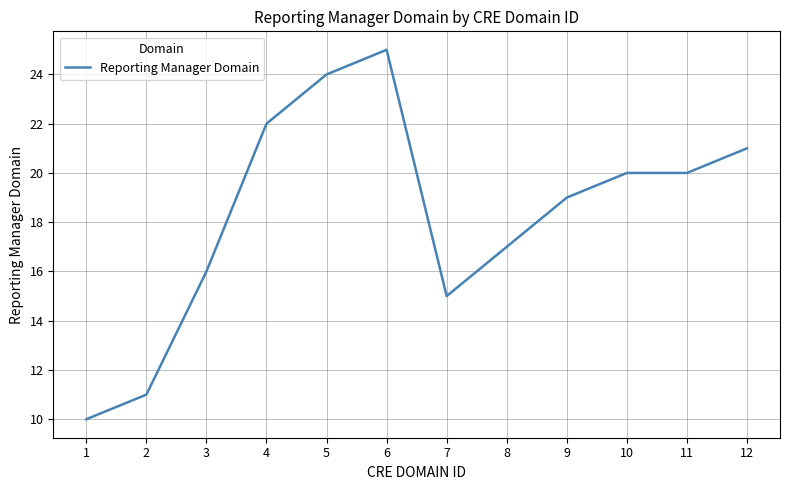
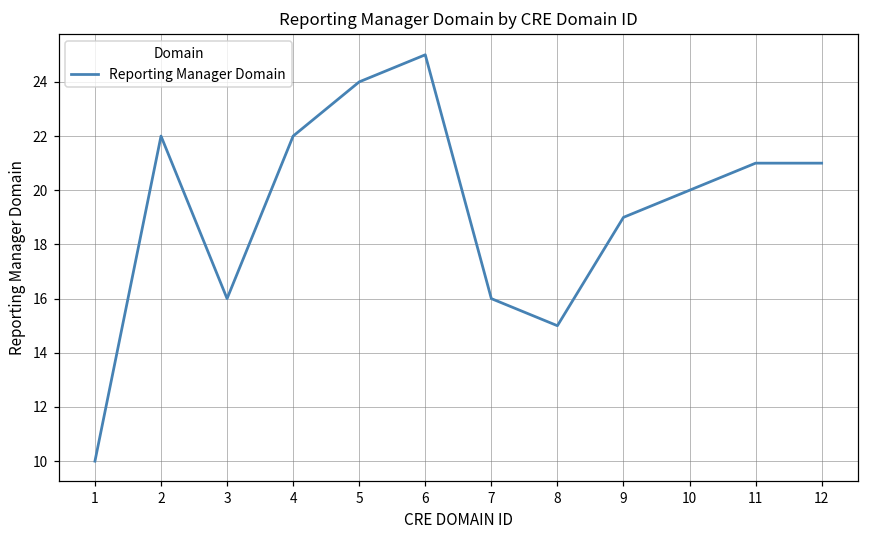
2: 11 -> 22
7: 15 -> 16
8: 17 -> 15
11: 20 -> 21
